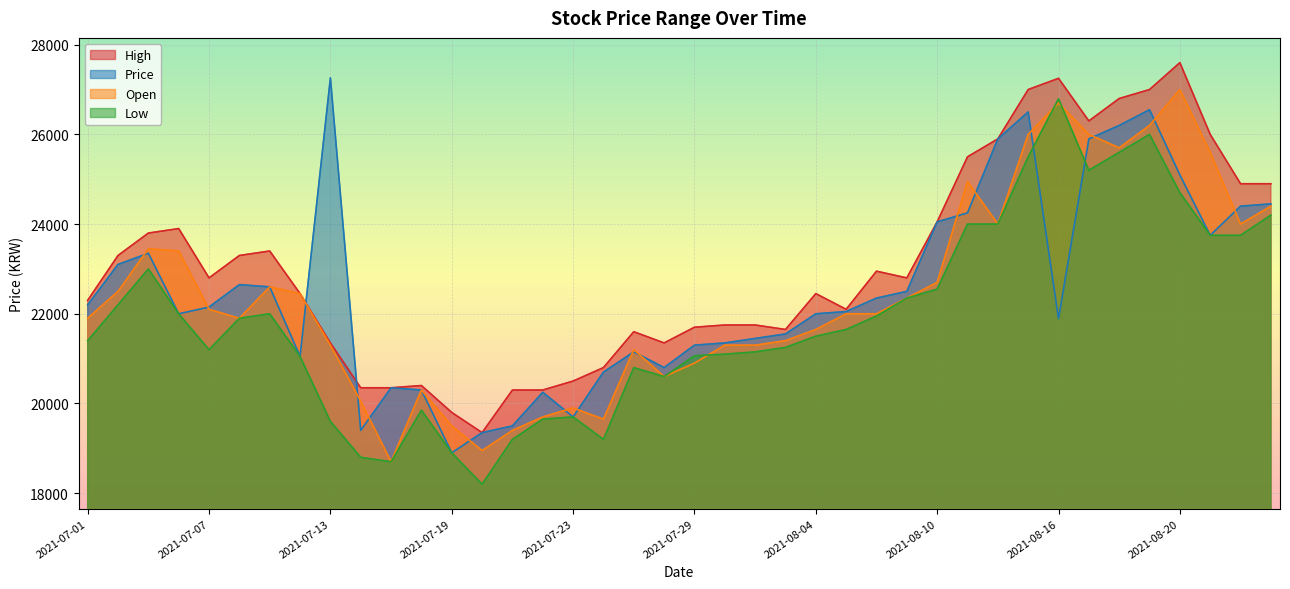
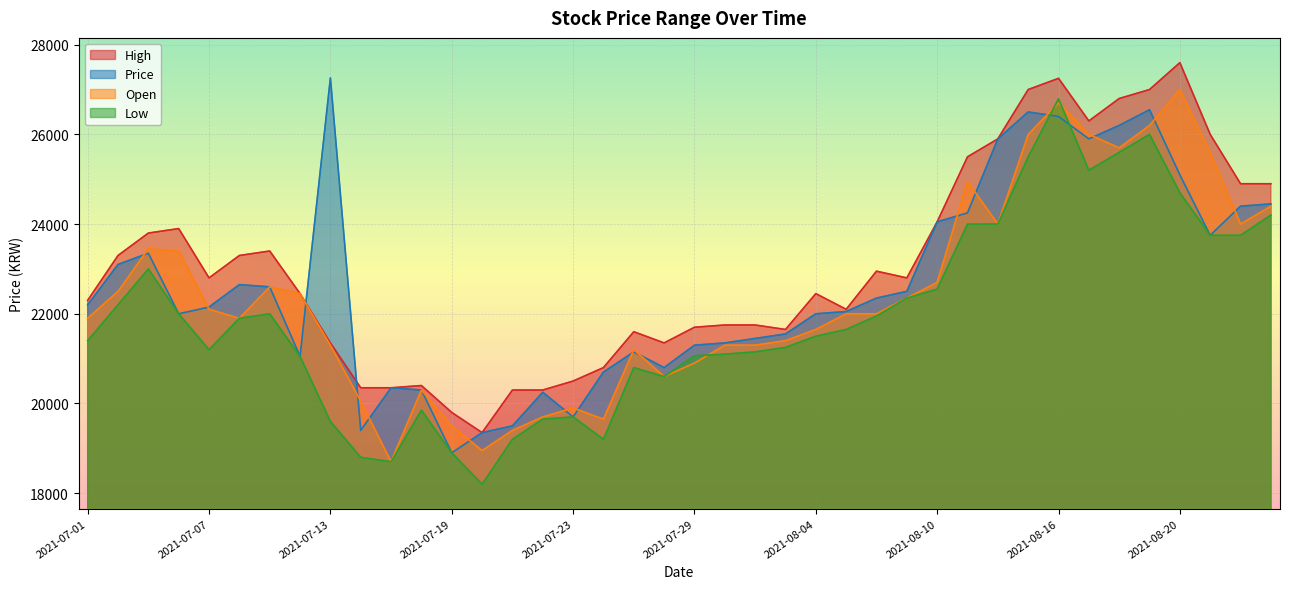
Price, 2021-08-16: 21900 -> 26400
